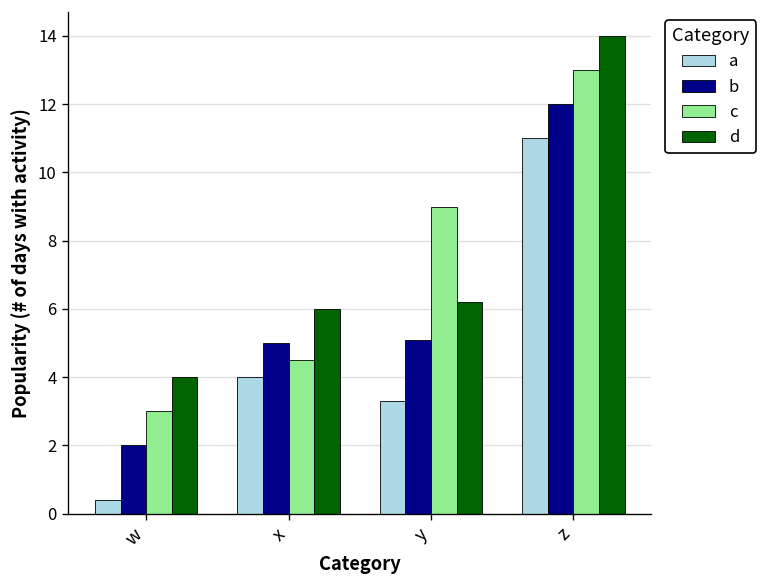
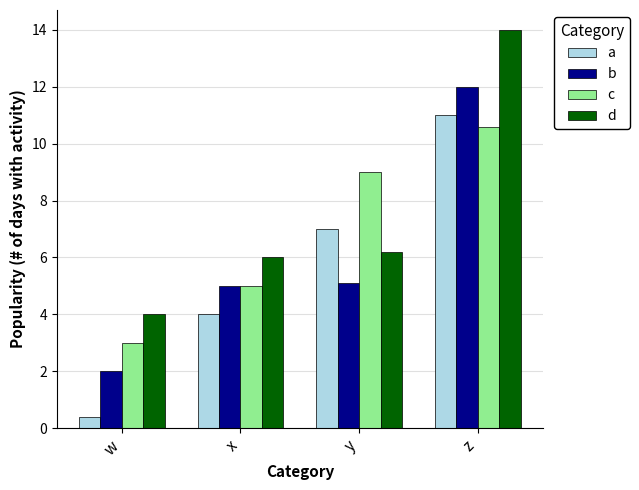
c, x: 4.5 -> 5.0
a, y: 3.3 -> 7.0
c, z: 13.0 -> 10.6
